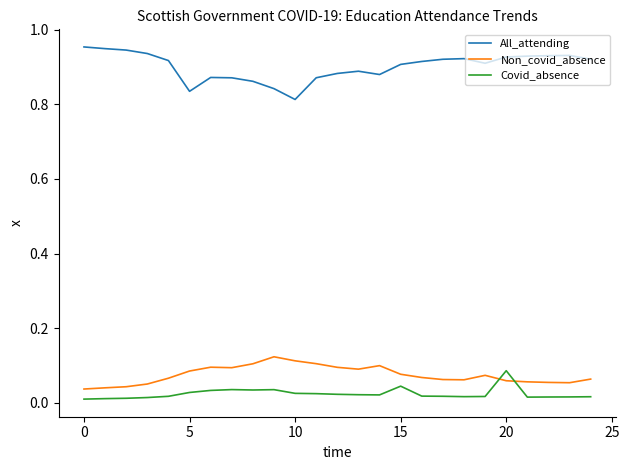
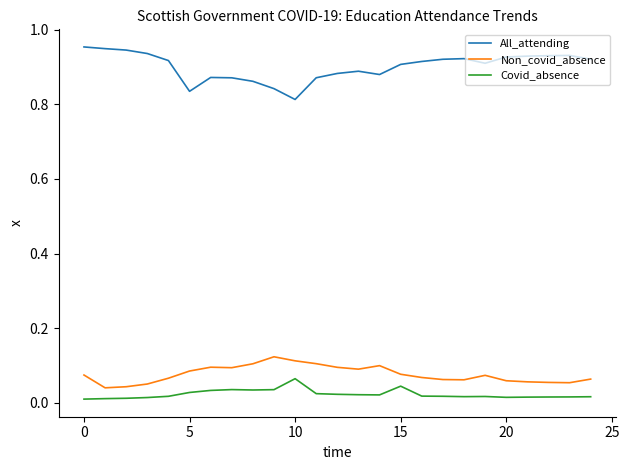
Non_covid_absence, 0: 0.04 -> 0.07
Covid_absence, 10: 0.02 -> 0.06
Covid_absence, 20: 0.09 -> 0.01
